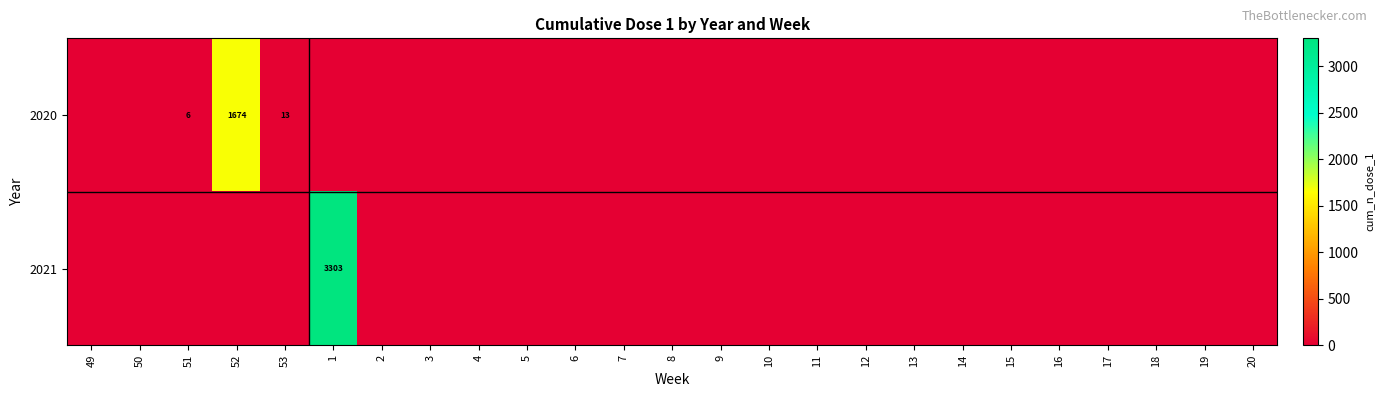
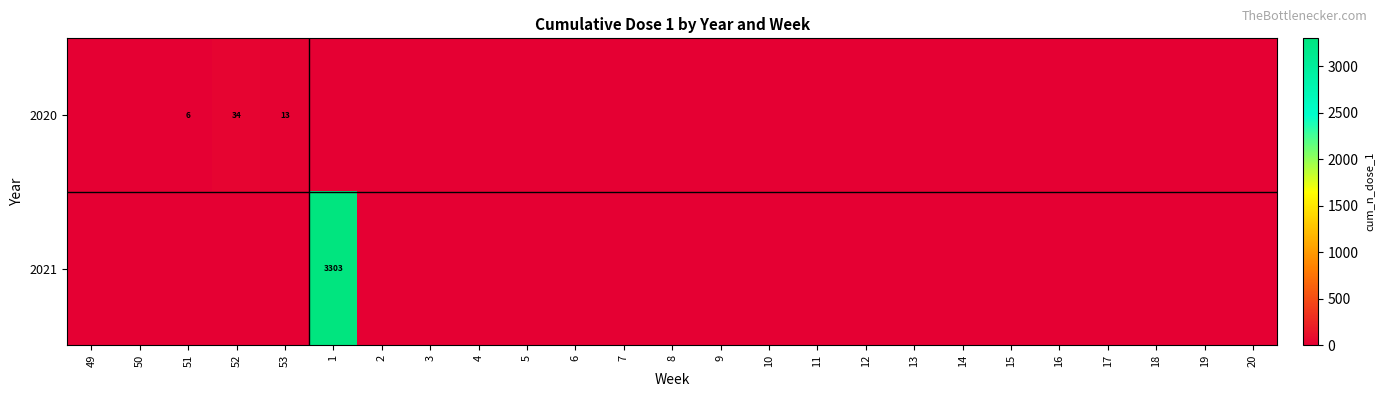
2020, 52: 1674 -> 34
